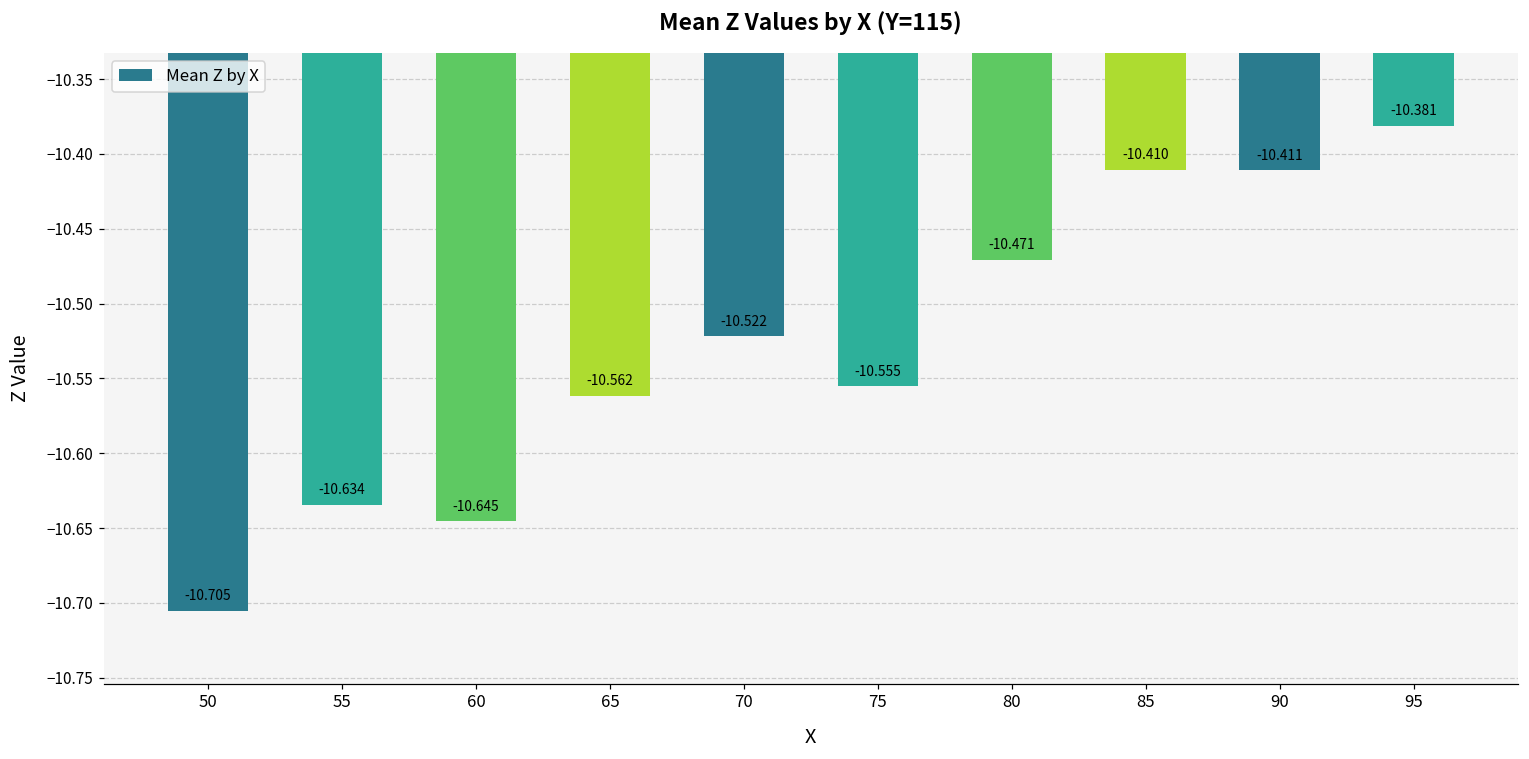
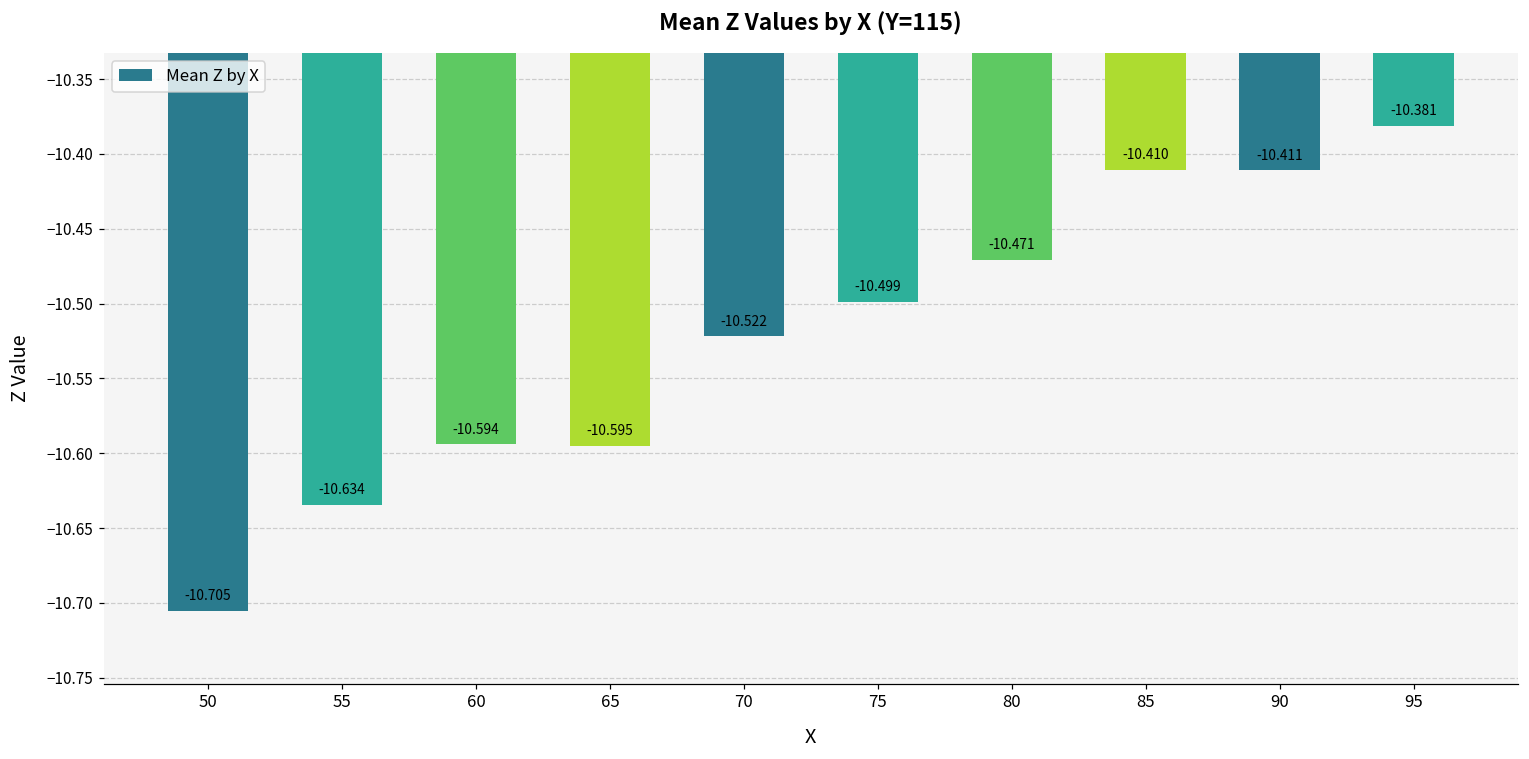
60: -10.645 -> -10.594
65: -10.562 -> -10.595
75: -10.555 -> -10.499
